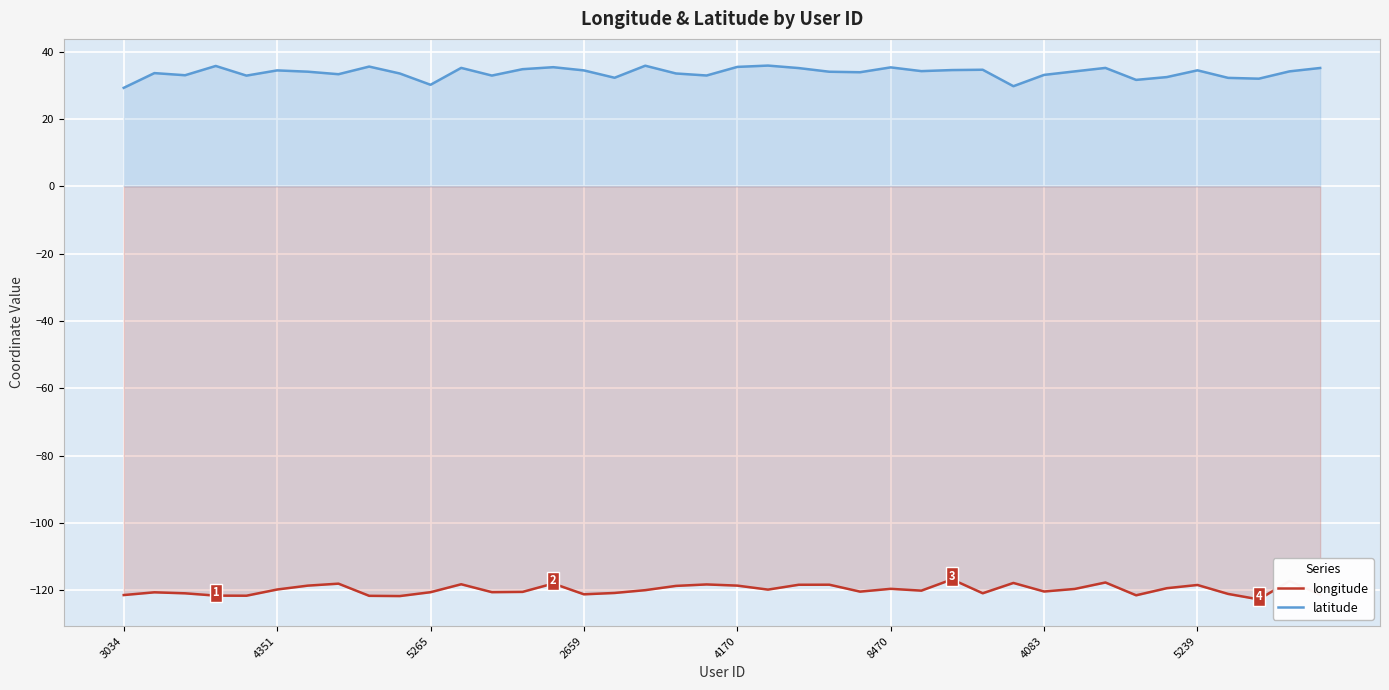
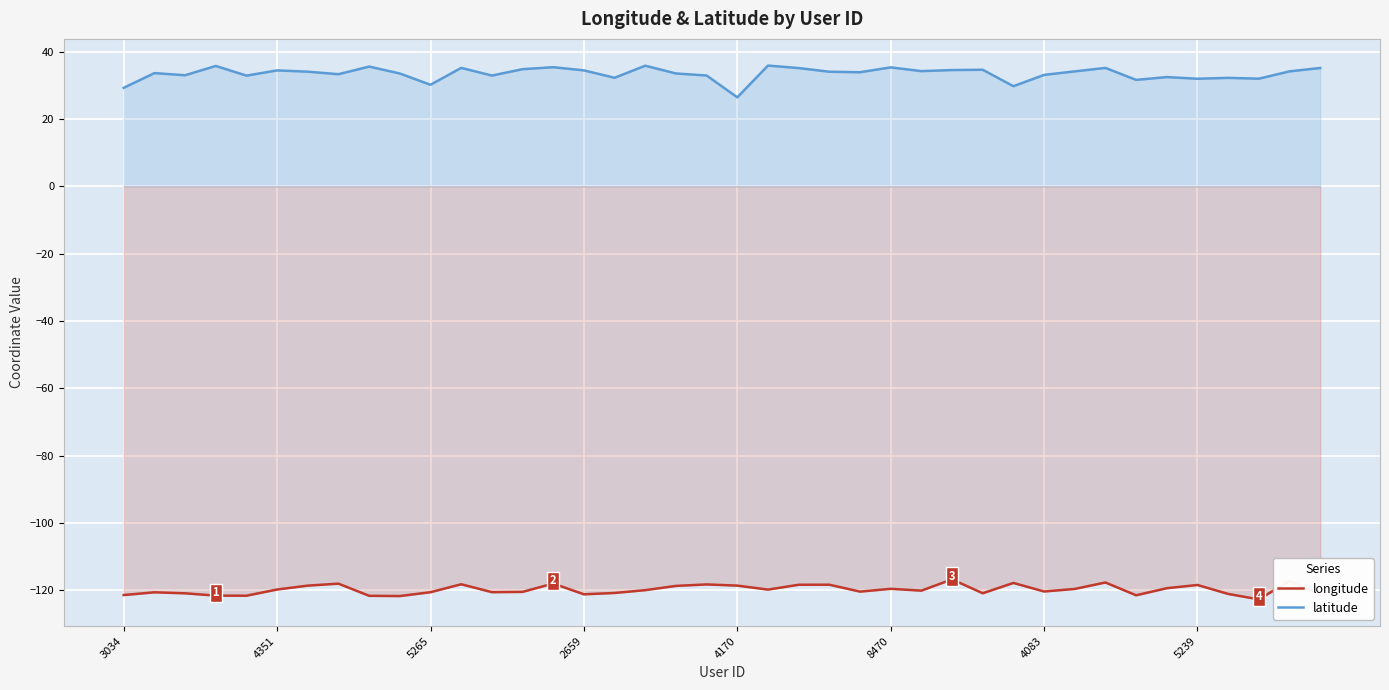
latitude, 4170: 35 -> 26
latitude, 5239: 34 -> 32
